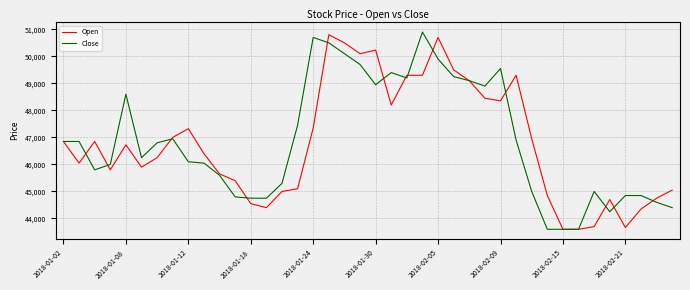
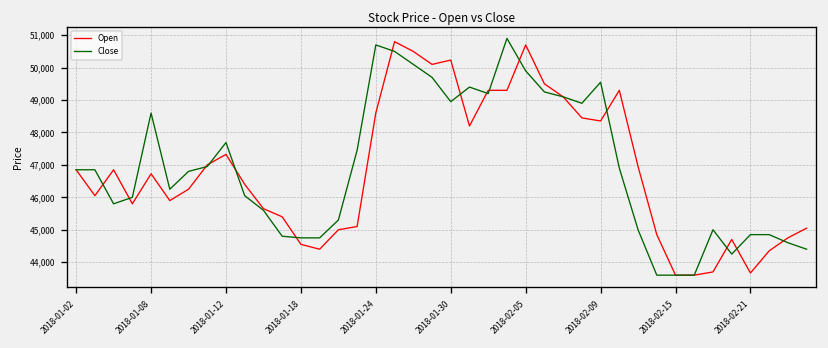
Close, 2018-01-12: 46,100 -> 47,700
Open, 2018-01-24: 47,400 -> 48,600
